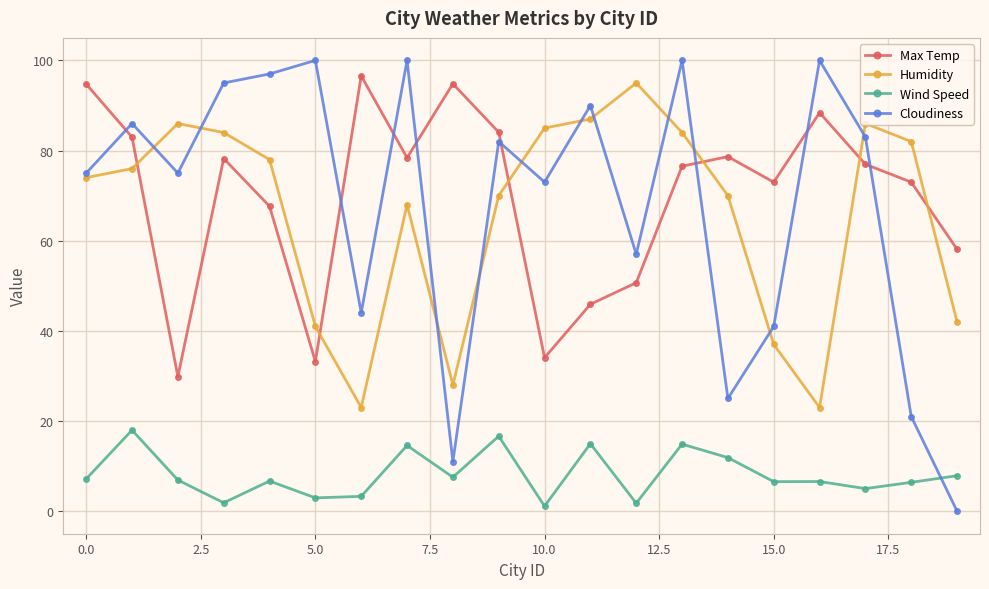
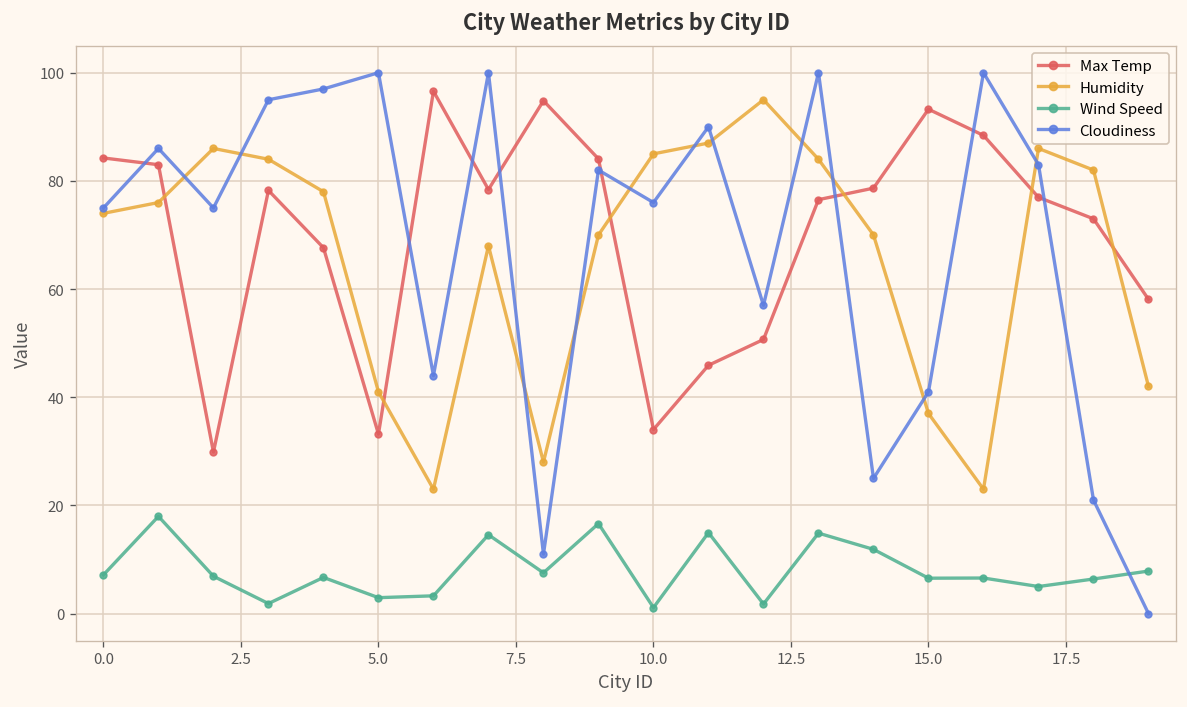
Max Temp, 0.0: 95 -> 84
Cloudiness, 10.0: 73 -> 76
Max Temp, 15.0: 73 -> 93
